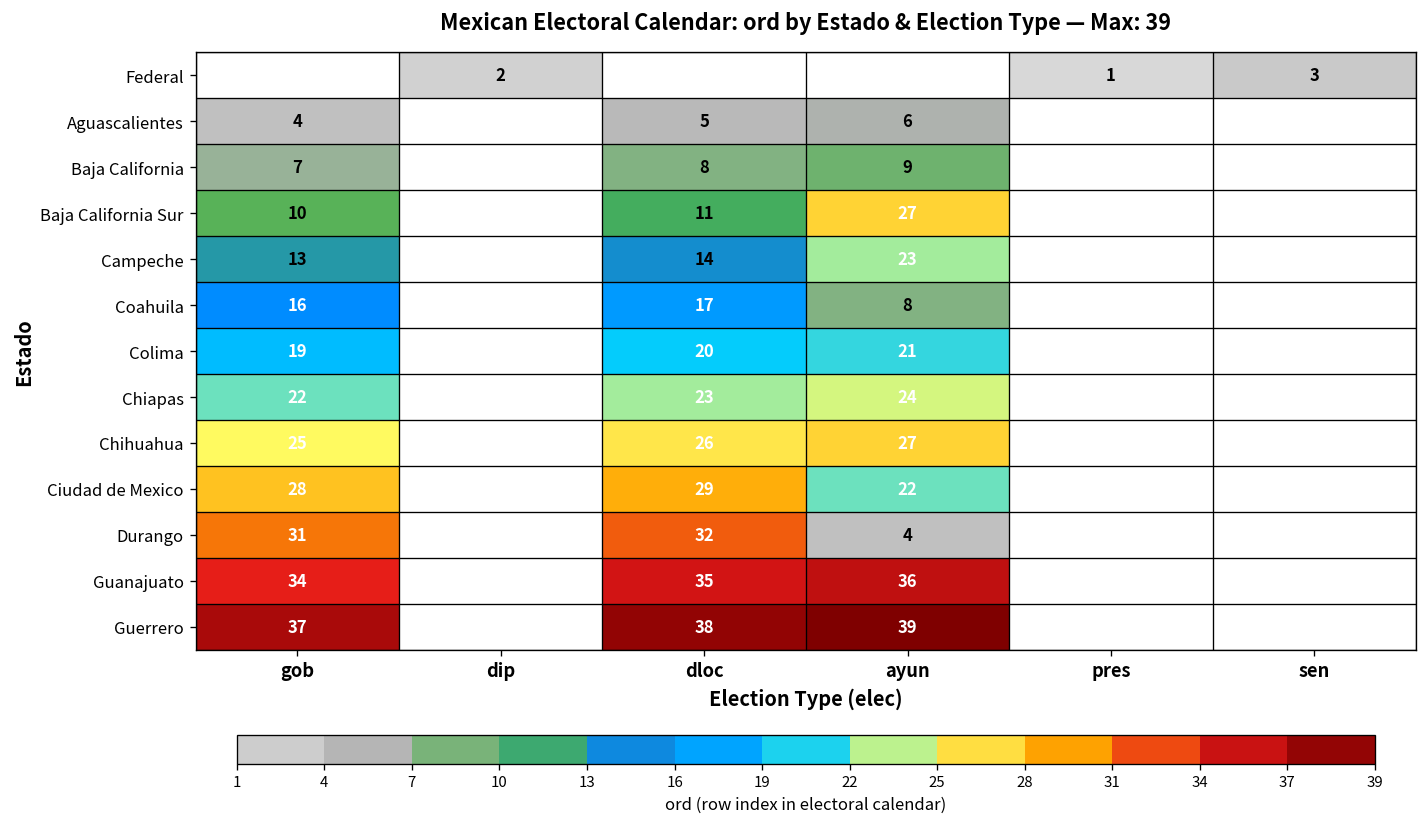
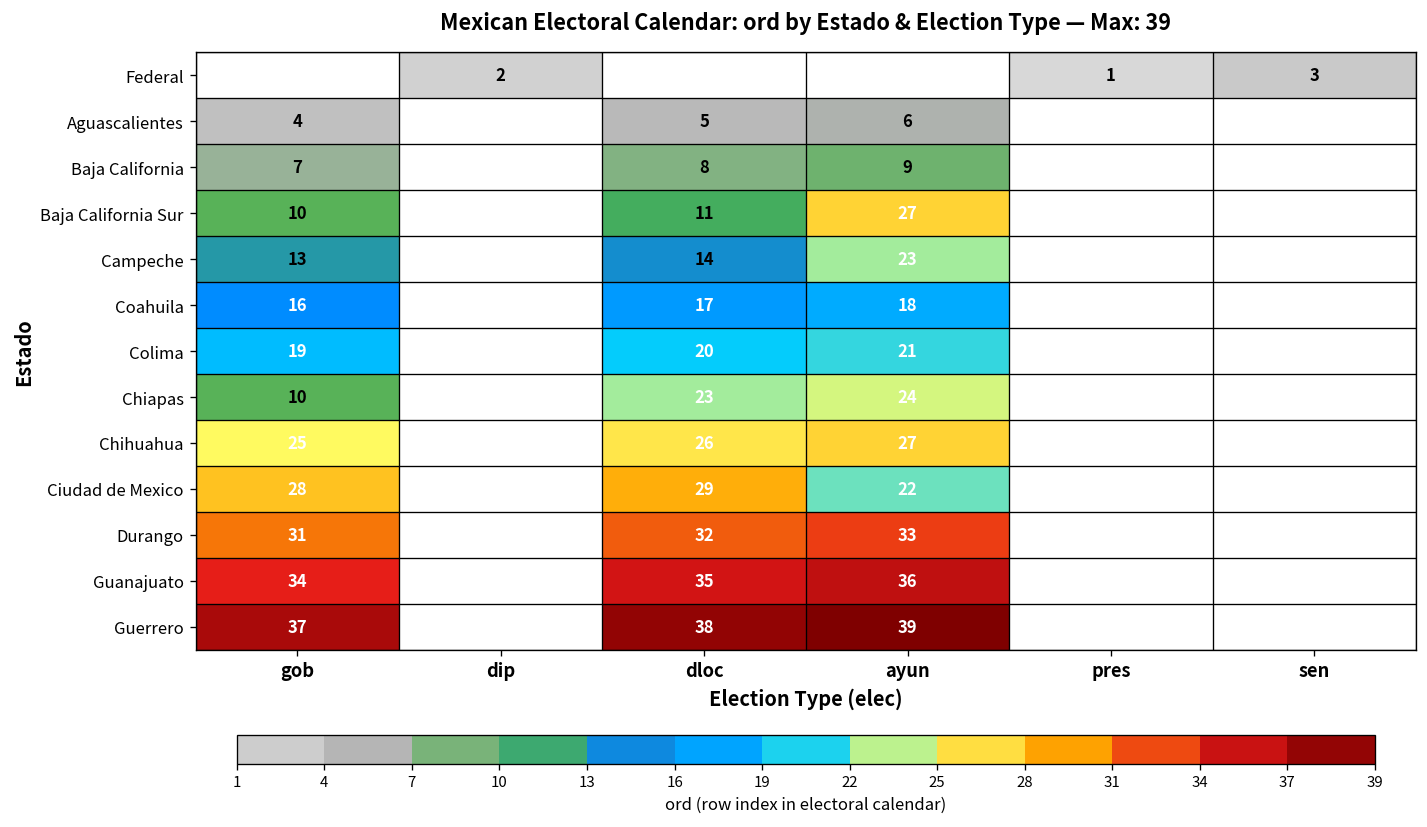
Coahuila, ayun: 8 -> 18
Chiapas, gob: 22 -> 10
Durango, ayun: 4 -> 33
